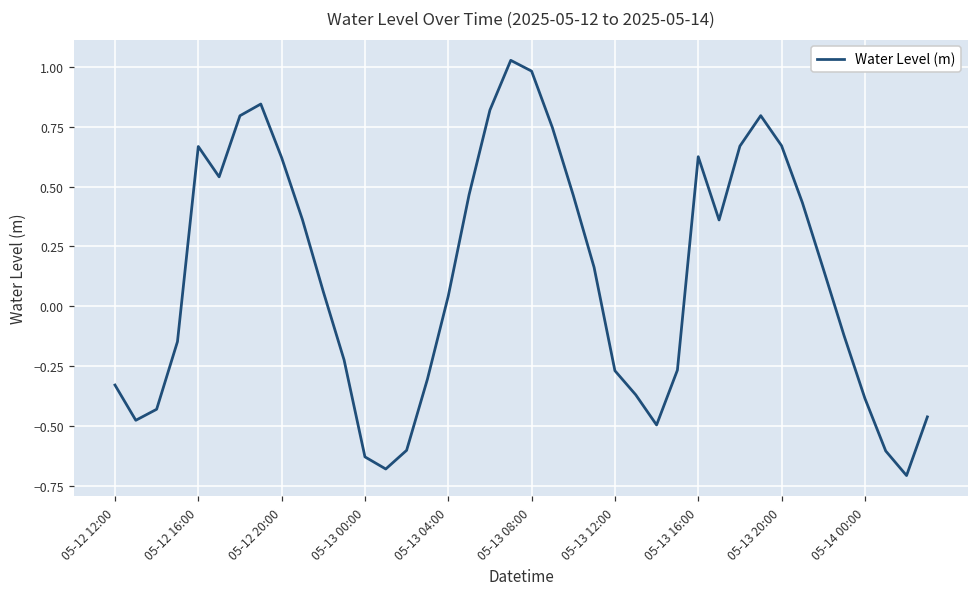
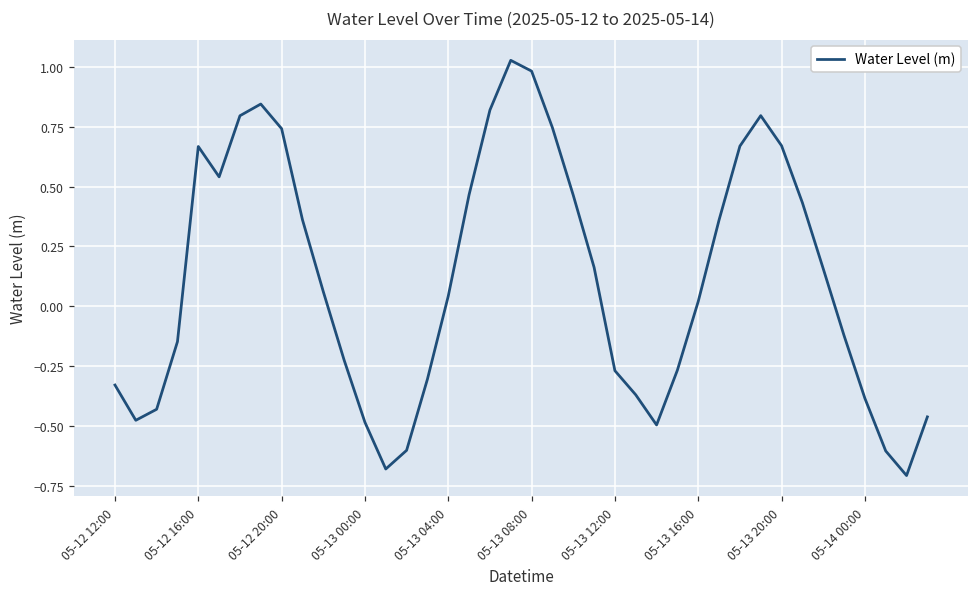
05-12 20:00: 0.62 -> 0.74
05-13 00:00: -0.63 -> -0.48
05-13 16:00: 0.62 -> 0.02
